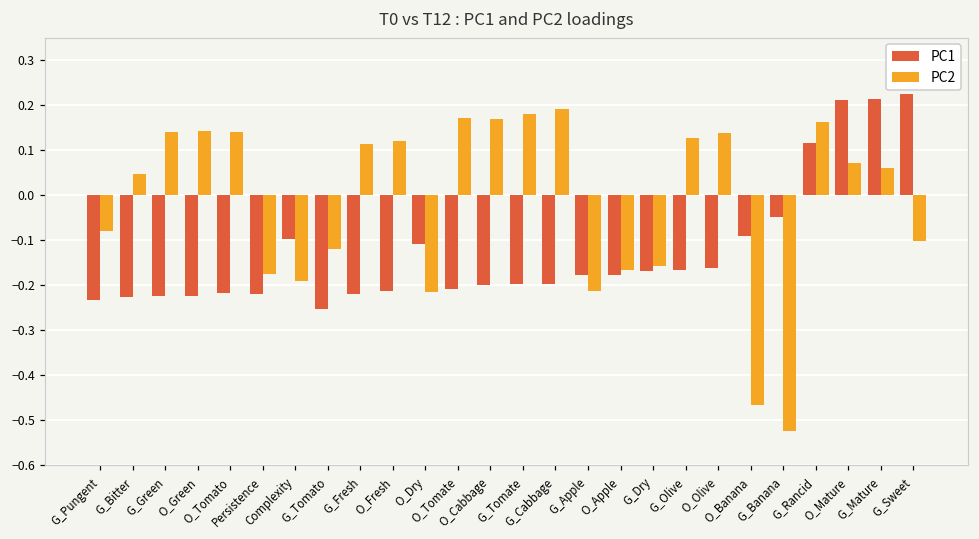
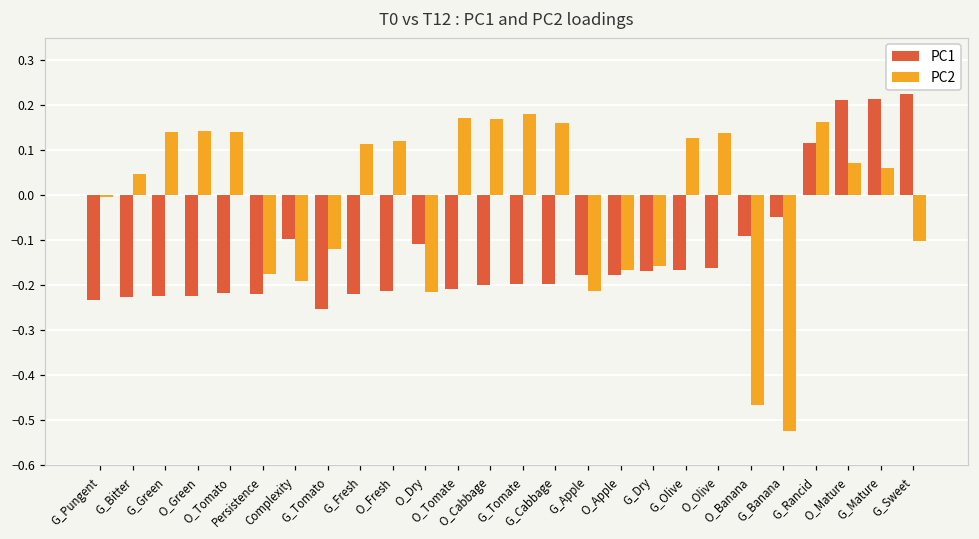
PC2, G_Pungent: -0.08 -> 0.00
PC2, G_Cabbage: 0.19 -> 0.16
